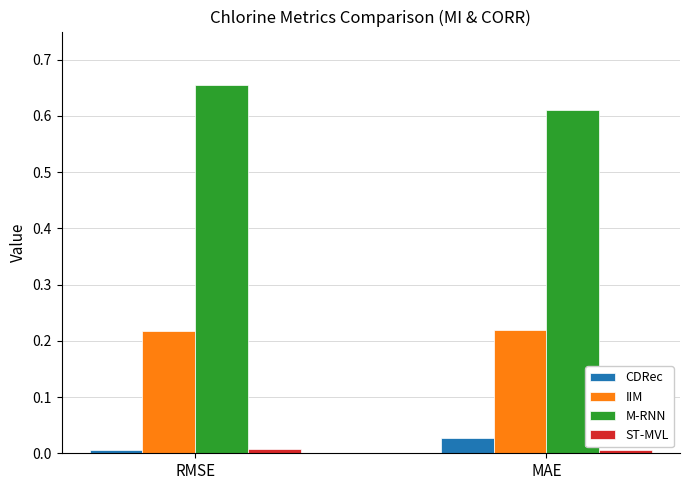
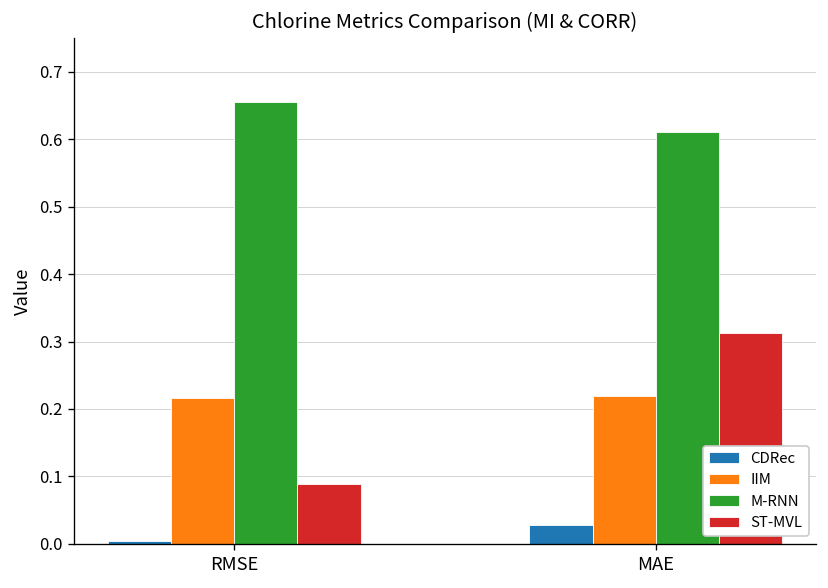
ST-MVL, RMSE: 0.01 -> 0.09
ST-MVL, MAE: 0.01 -> 0.31
